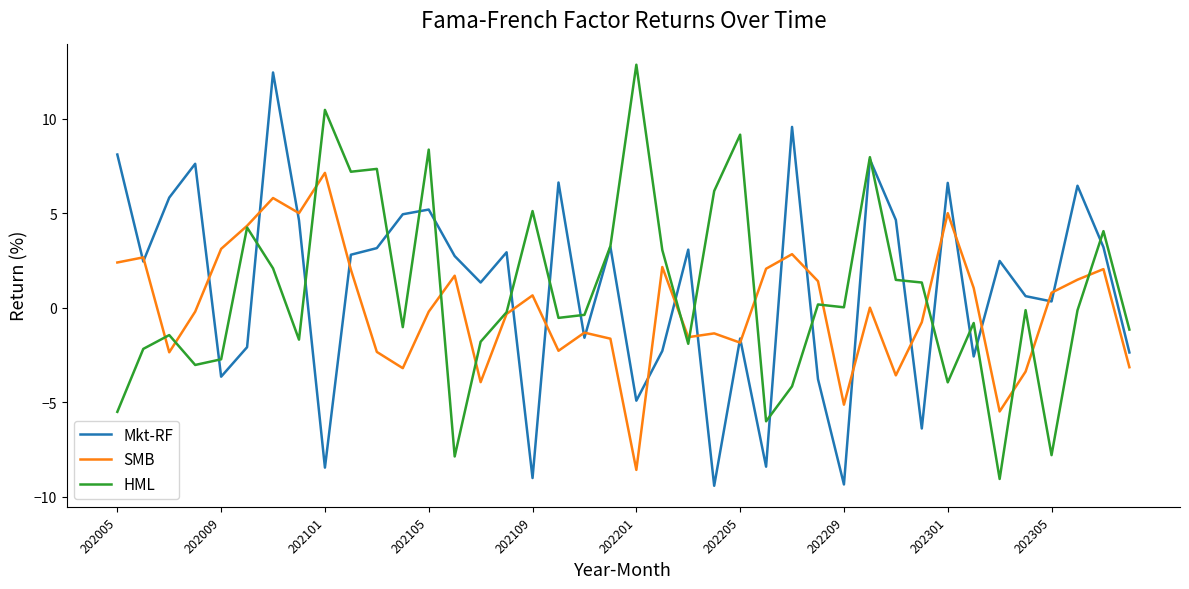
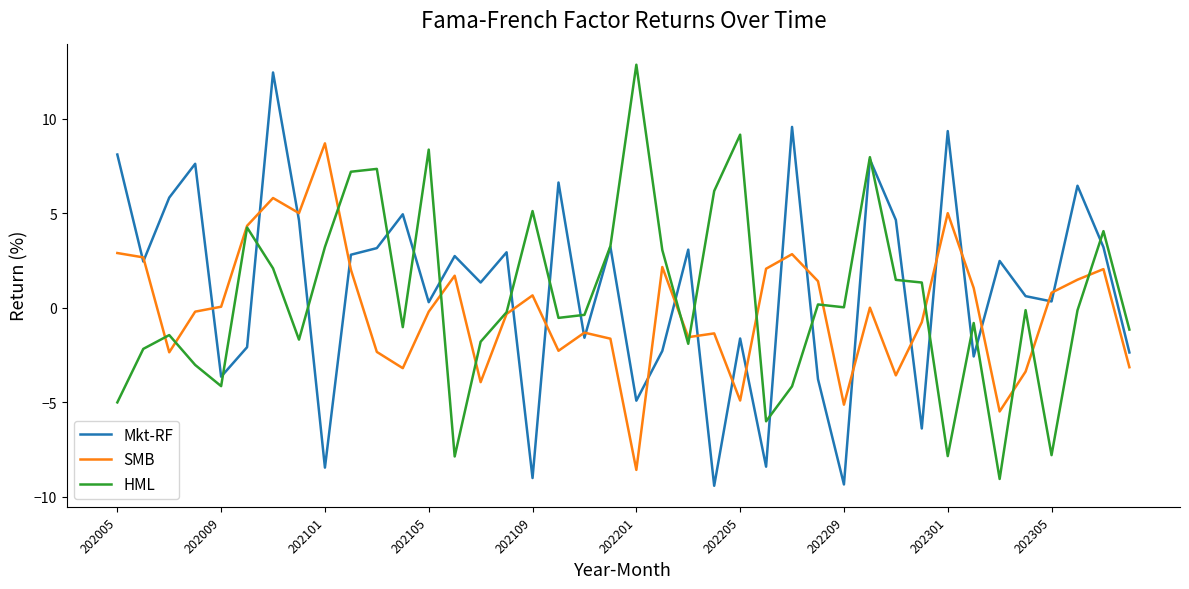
SMB, 202005: 2.4 -> 2.9
HML, 202005: -5.5 -> -5.0
SMB, 202009: 3.1 -> 0.1
HML, 202009: -2.7 -> -4.1
SMB, 202101: 7.1 -> 8.7
HML, 202101: 10.5 -> 3.2
Mkt-RF, 202105: 5.2 -> 0.3
SMB, 202205: -1.8 -> -4.9
Mkt-RF, 202301: 6.6 -> 9.4
HML, 202301: -3.9 -> -7.8
